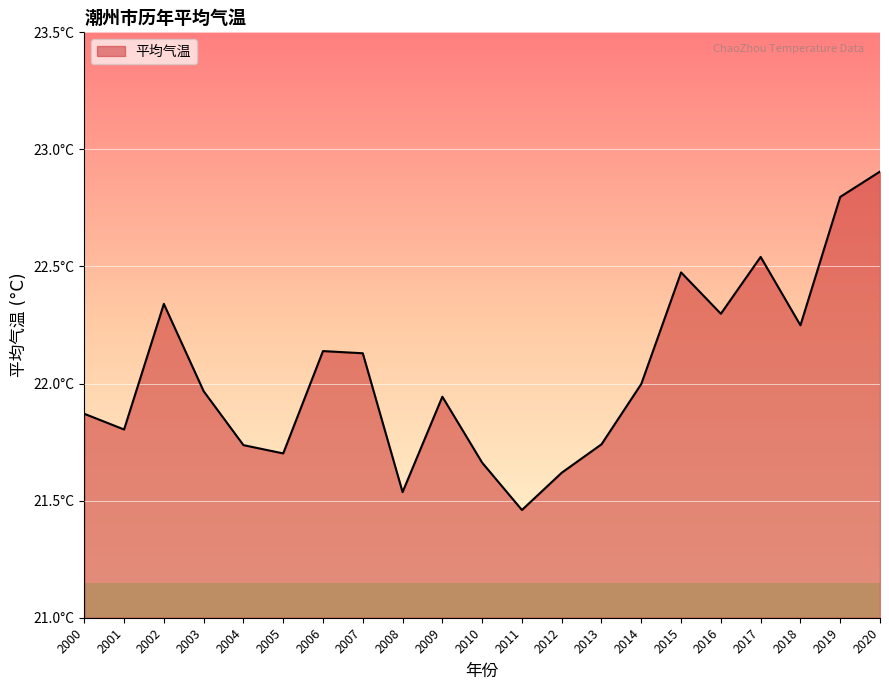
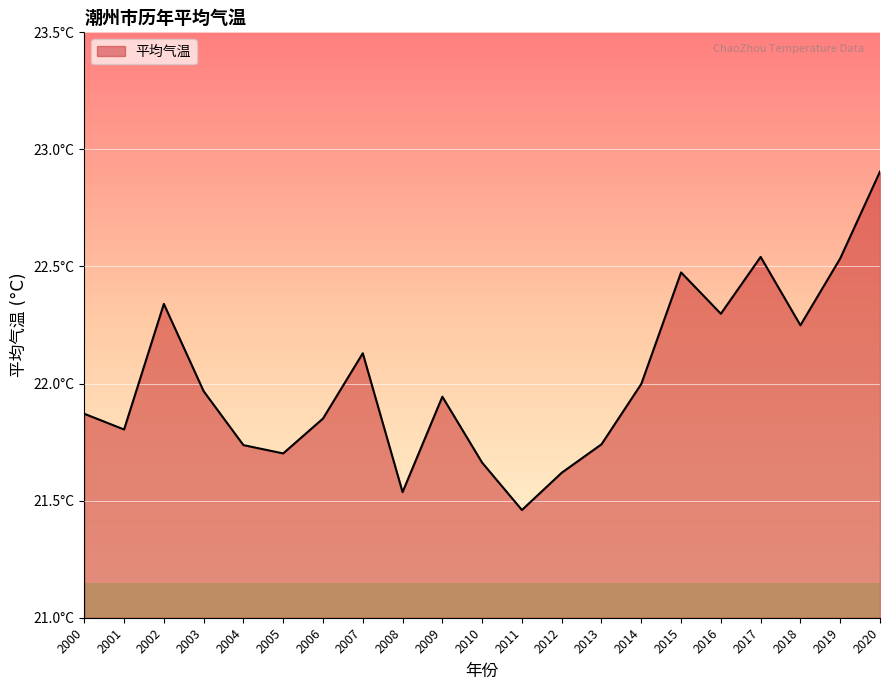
2006: 22.14°C -> 21.85°C
2019: 22.80°C -> 22.53°C
